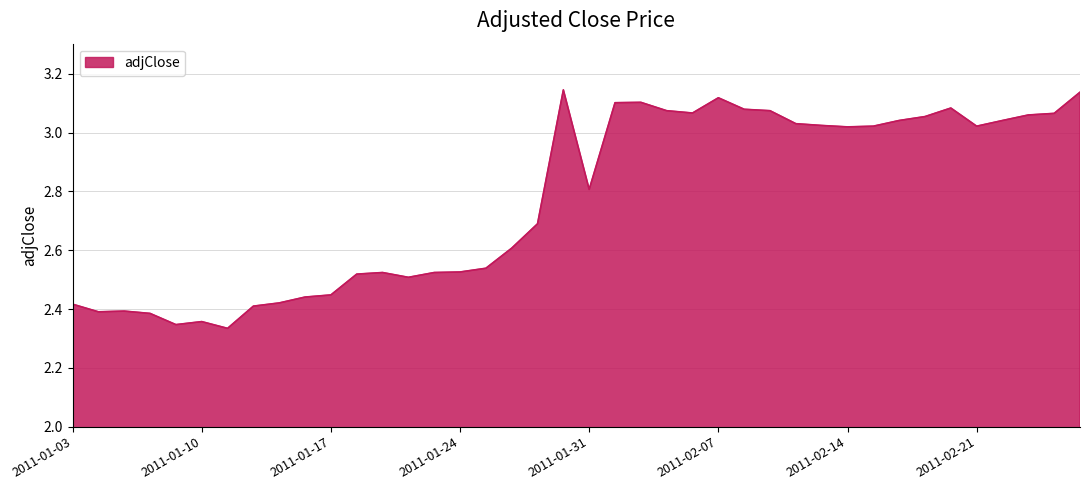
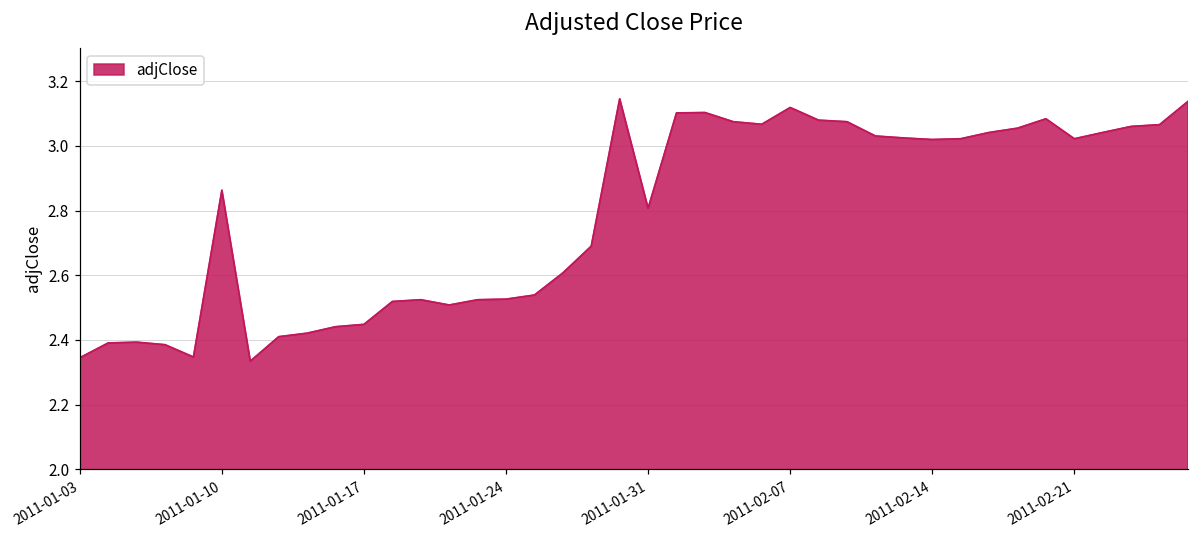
2011-01-03: 2.42 -> 2.34
2011-01-10: 2.36 -> 2.86
